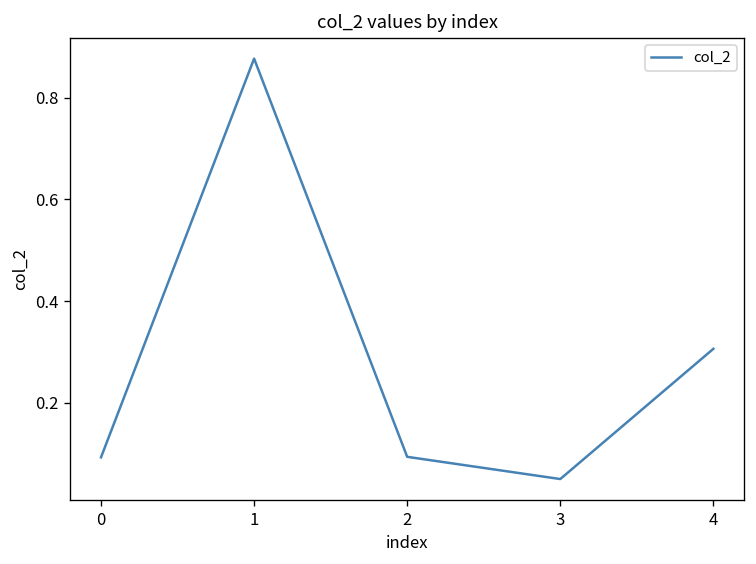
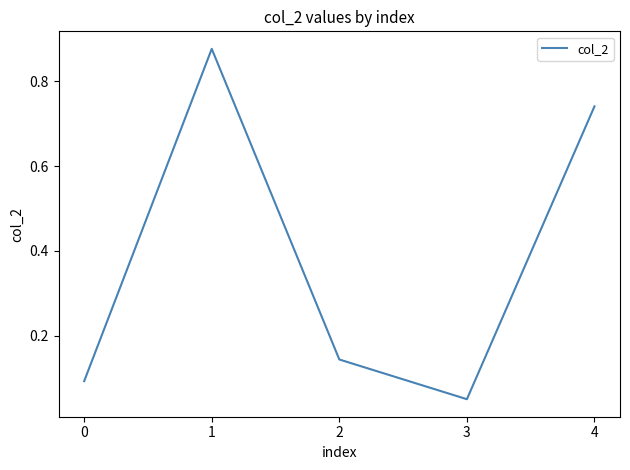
2: 0.09 -> 0.14
4: 0.31 -> 0.74
